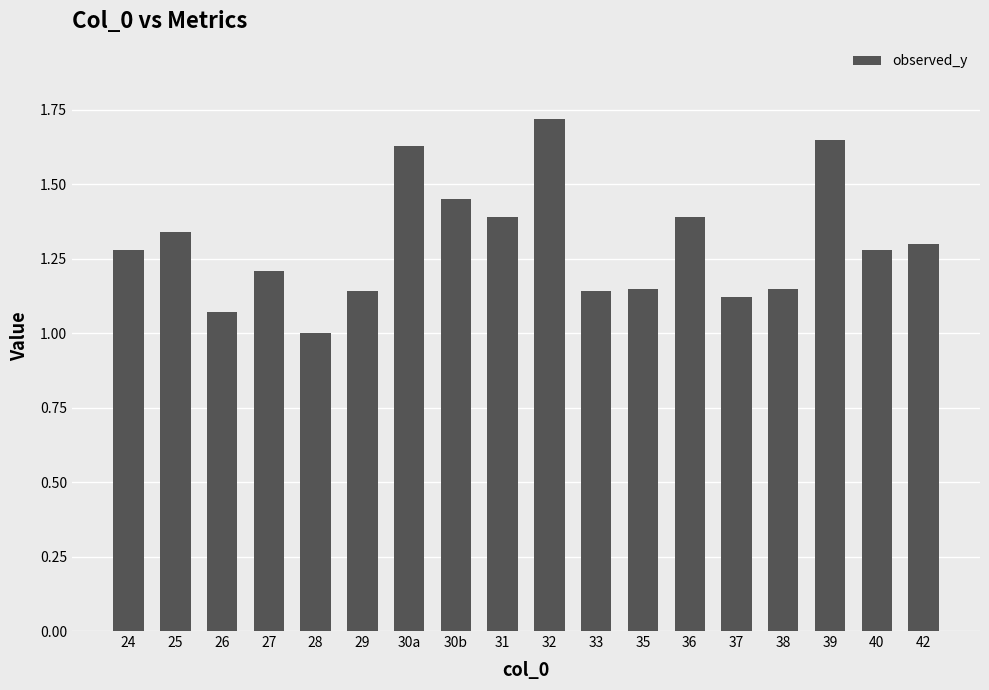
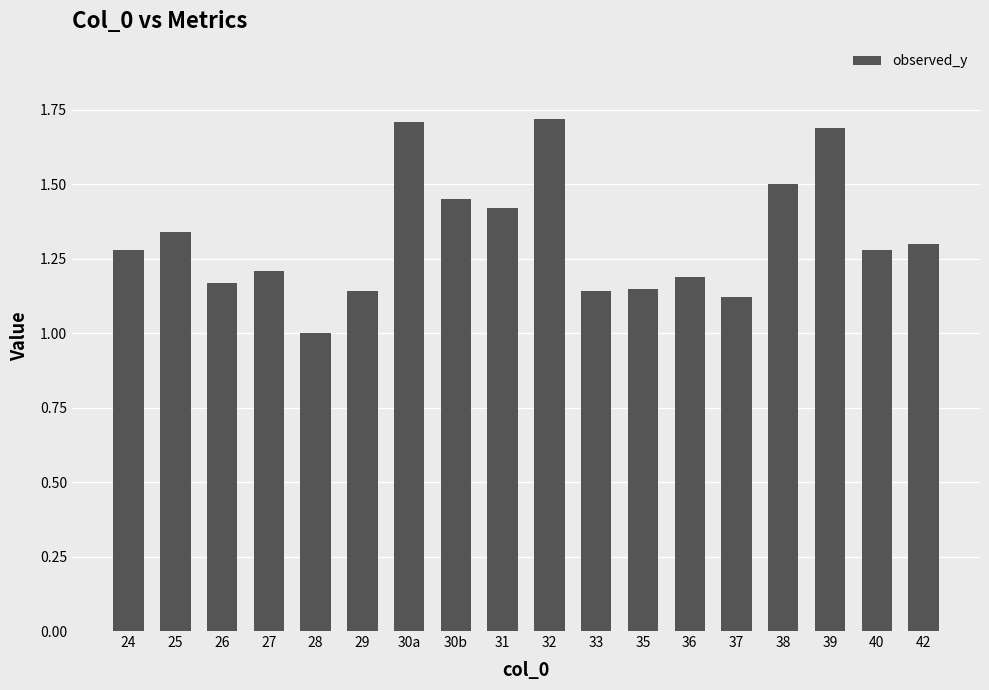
26: 1.07 -> 1.17
30a: 1.63 -> 1.71
31: 1.39 -> 1.42
36: 1.39 -> 1.19
38: 1.15 -> 1.50
39: 1.65 -> 1.69
